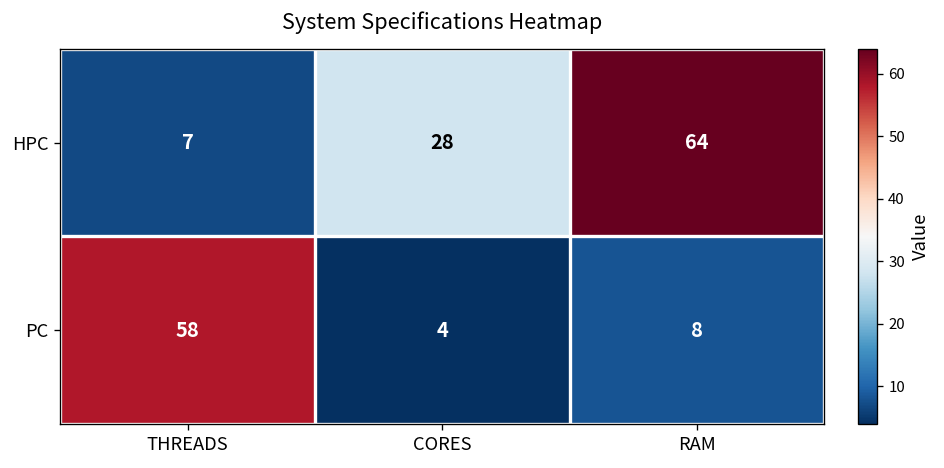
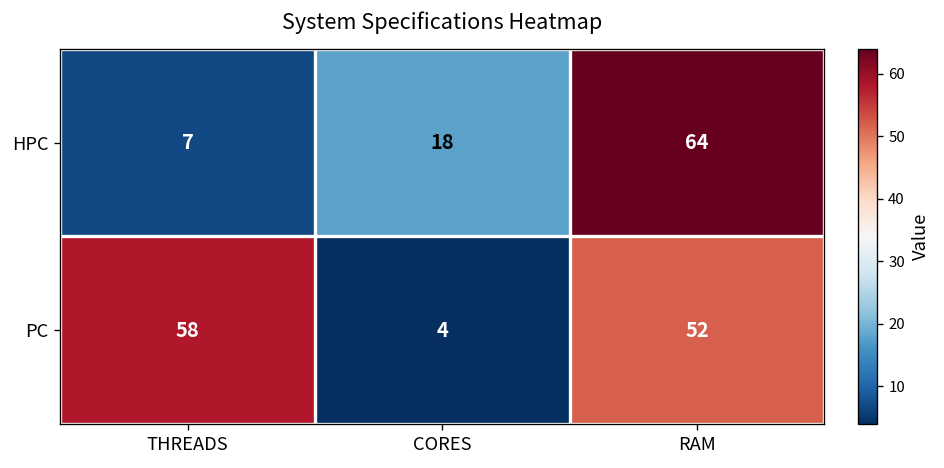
HPC, CORES: 28 -> 18
PC, RAM: 8 -> 52
